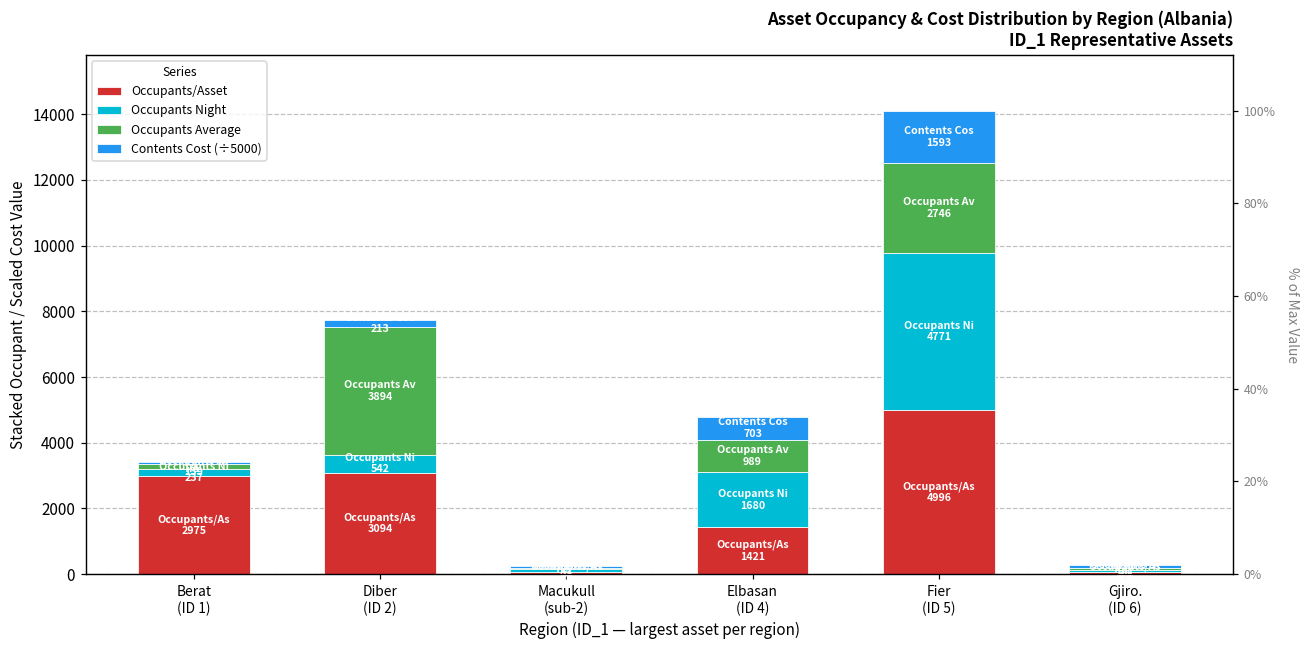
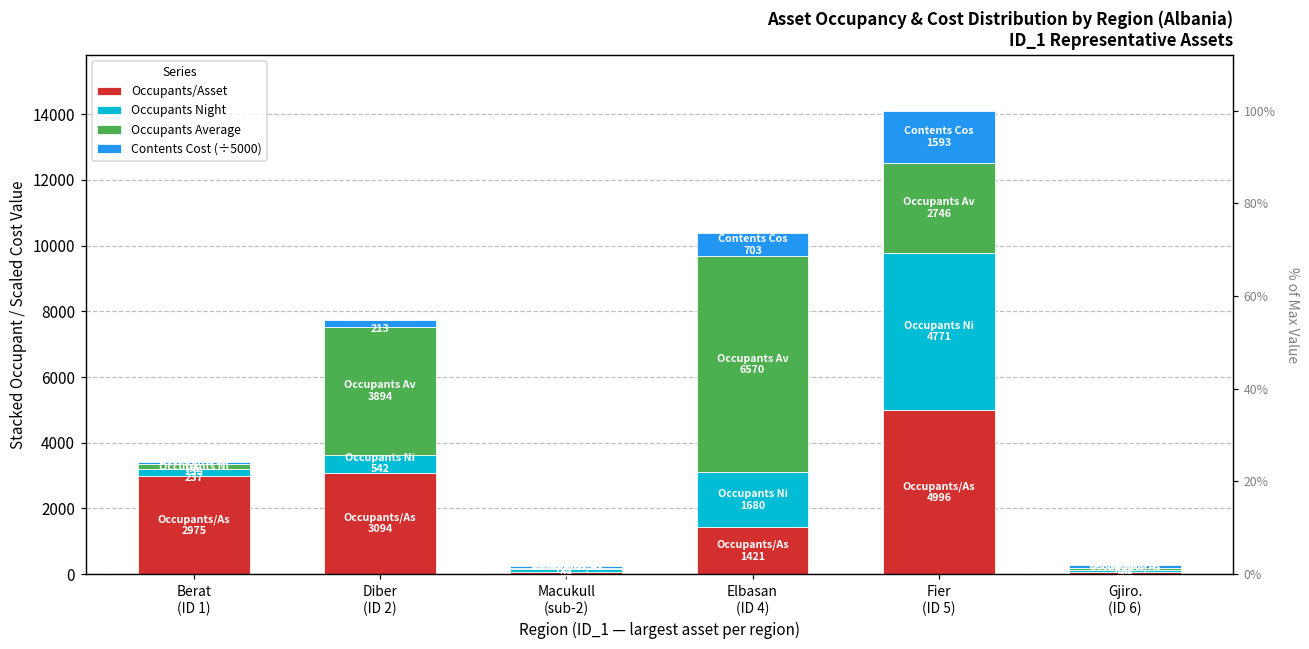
Occupants Average, Elbasan (ID 4): 989 -> 6570
